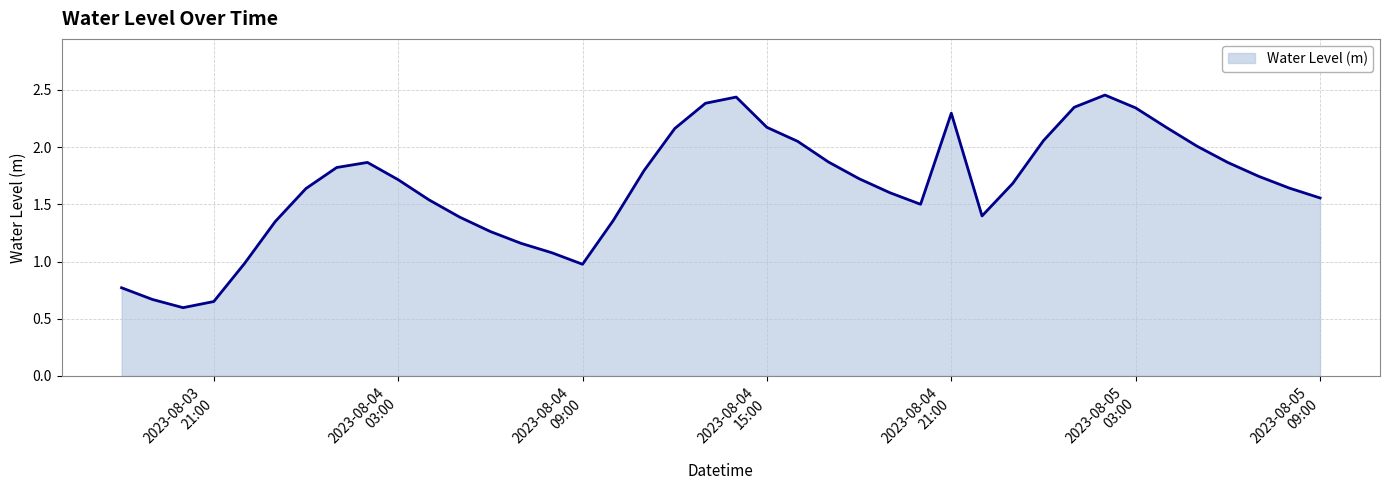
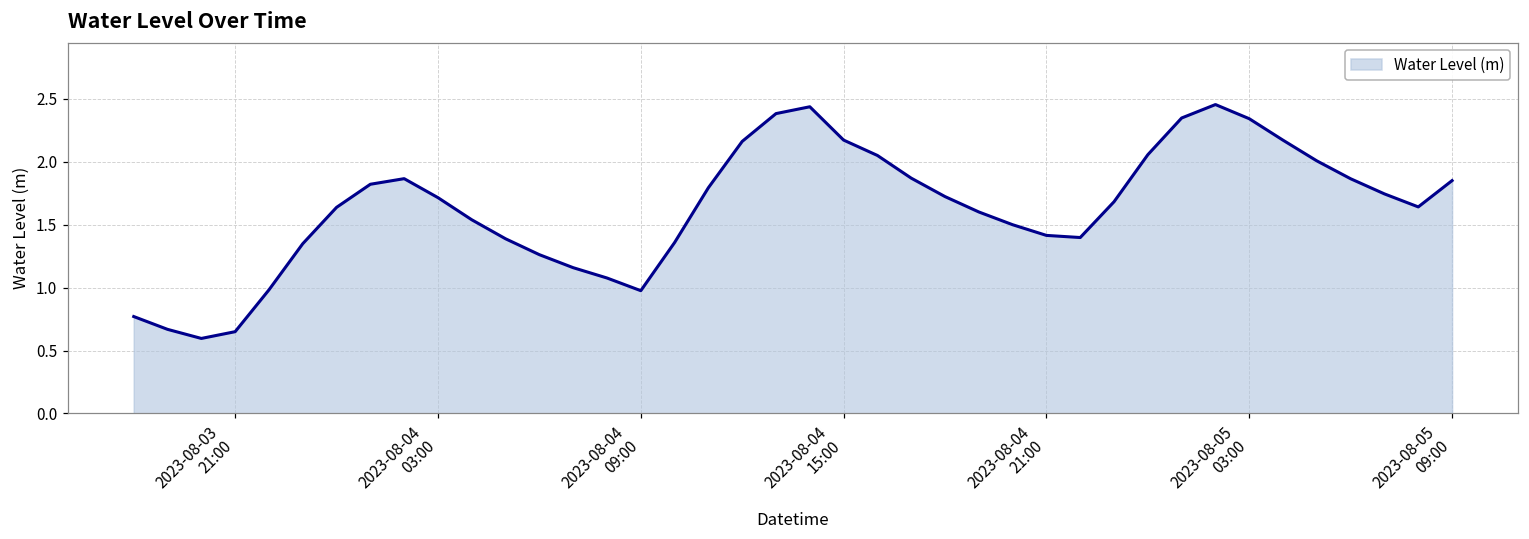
2023-08-04 21:00: 2.30 -> 1.42
2023-08-05 09:00: 1.56 -> 1.85
